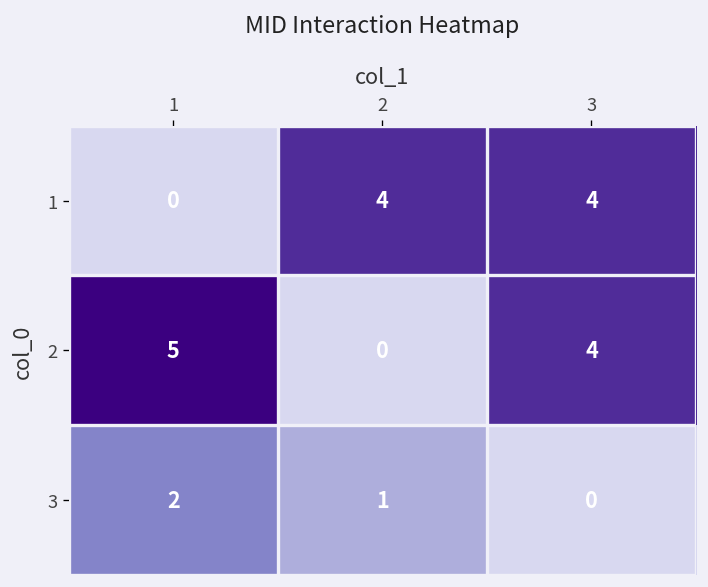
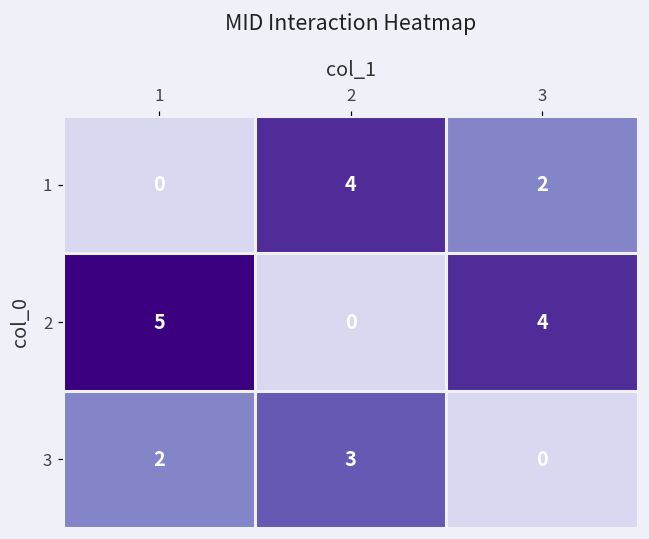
1, 3: 4 -> 2
3, 2: 1 -> 3
